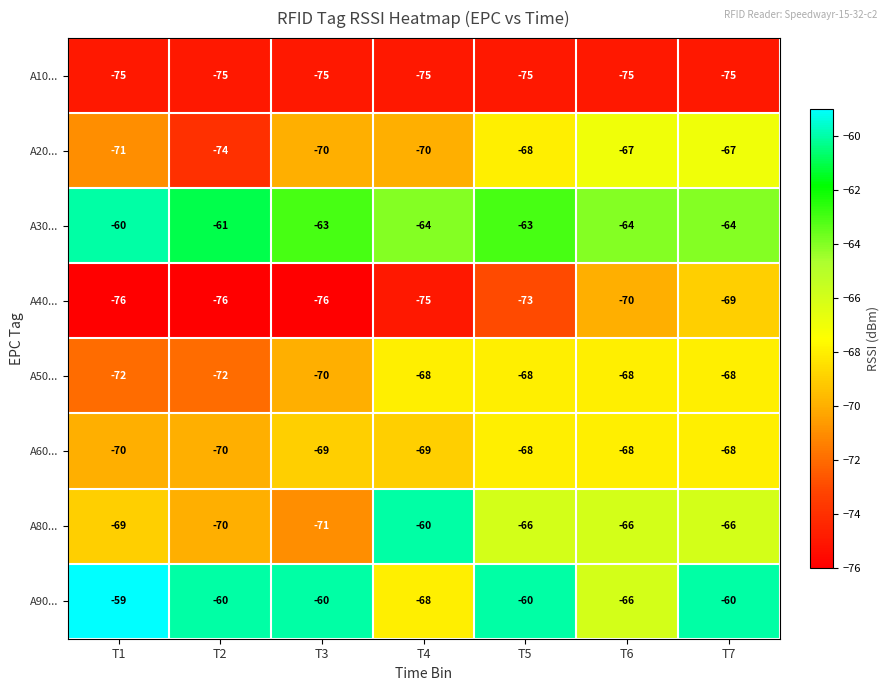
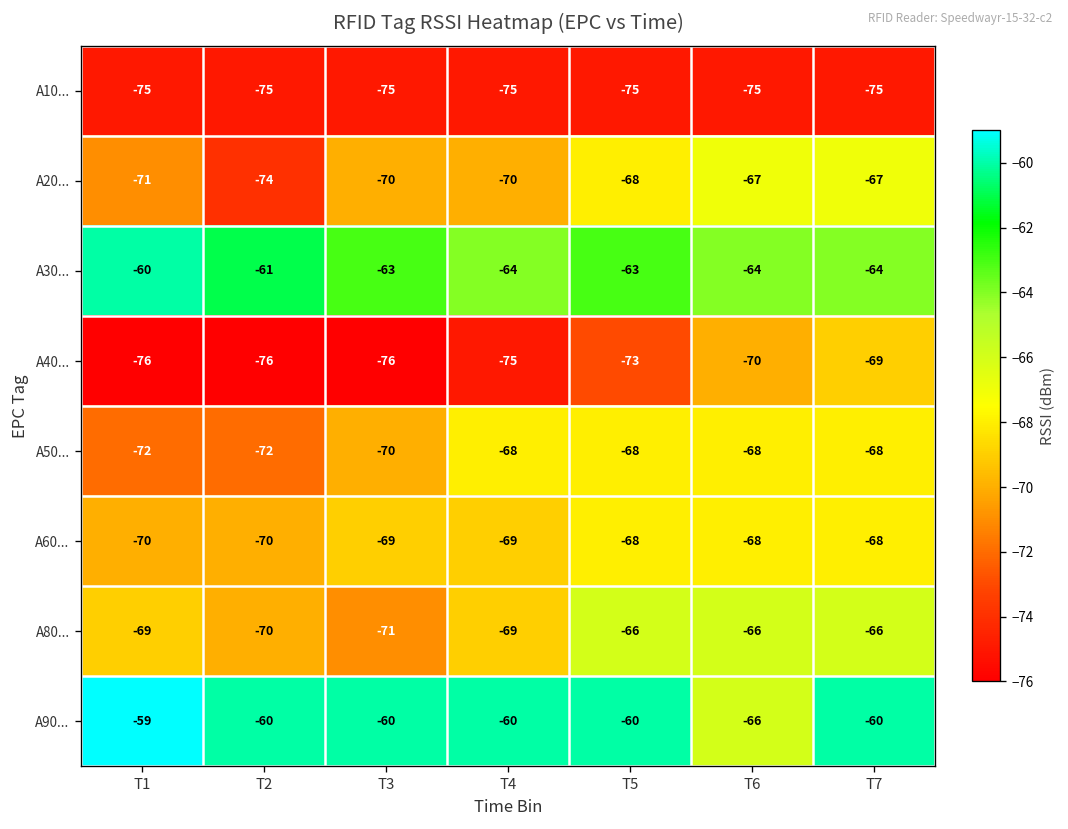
A80..., T4: -60 -> -69
A90..., T4: -68 -> -60
